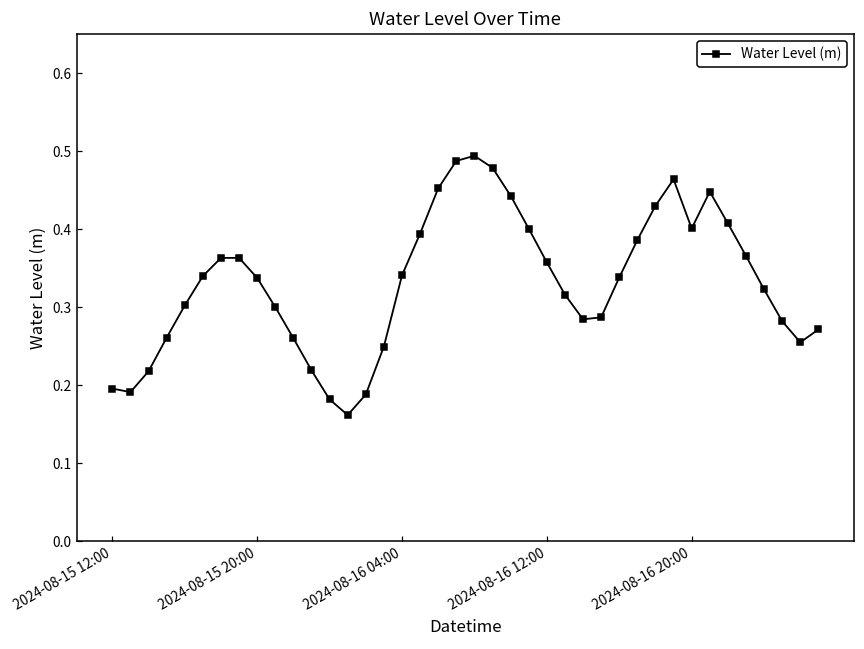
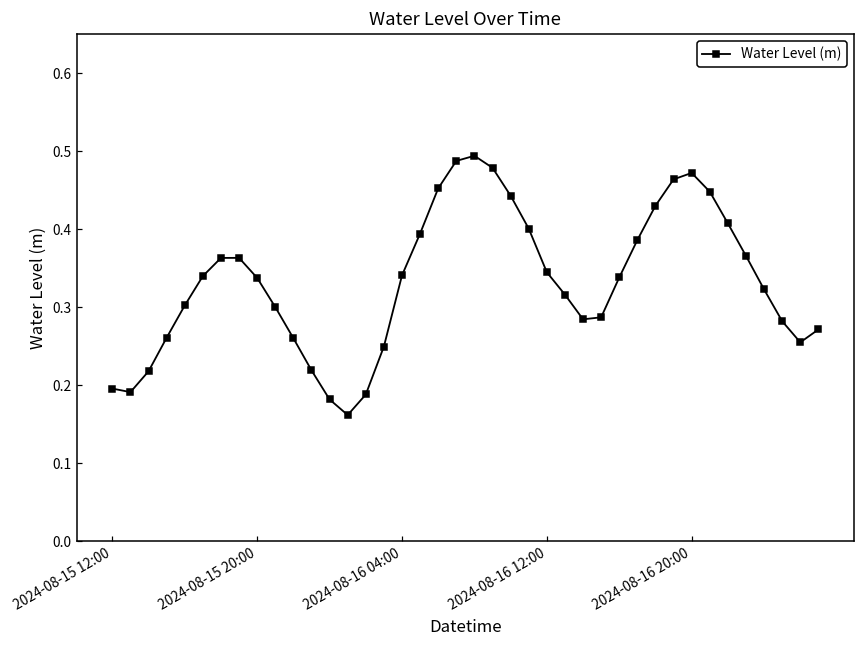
2024-08-16 12:00: 0.36 -> 0.34
2024-08-16 20:00: 0.40 -> 0.47
